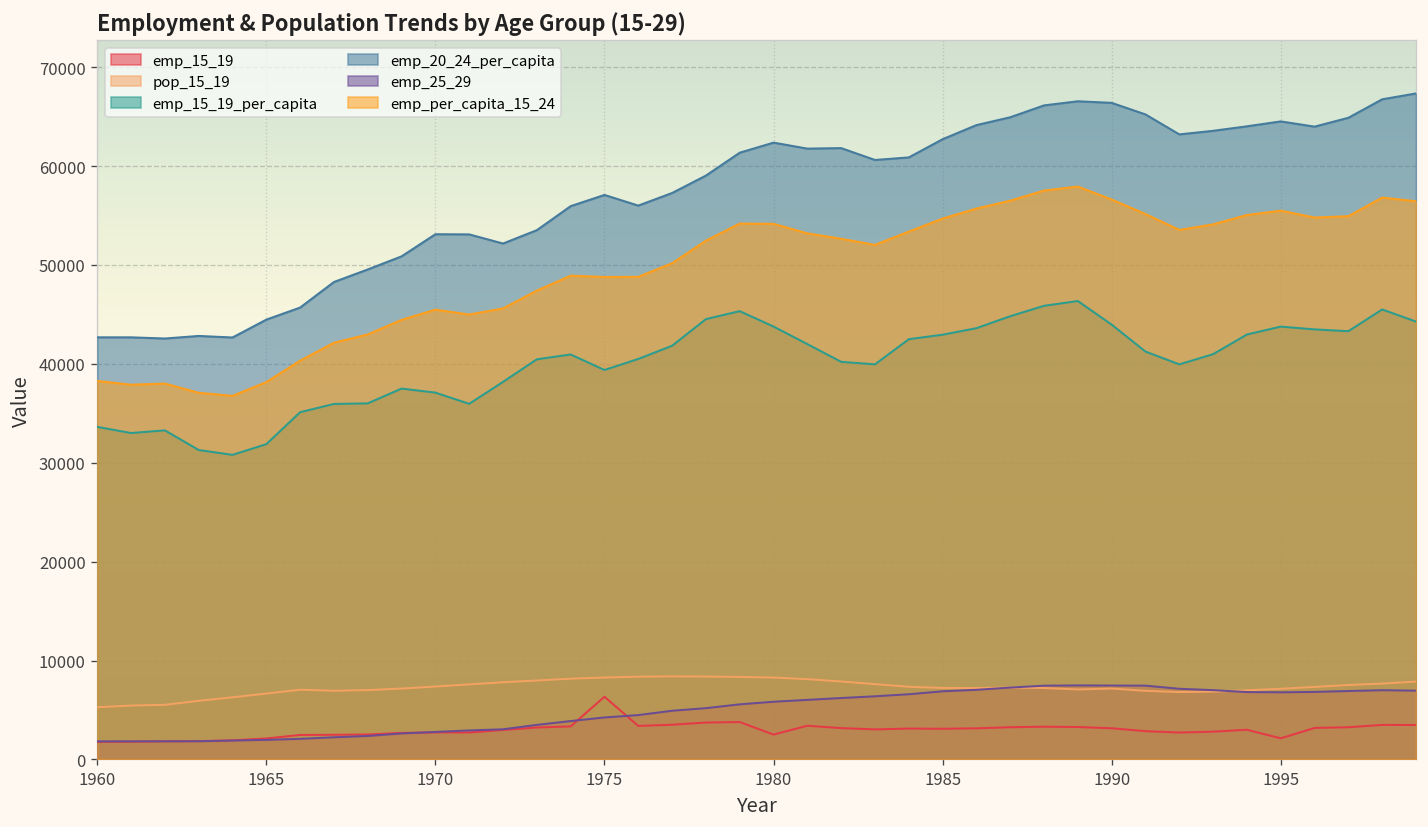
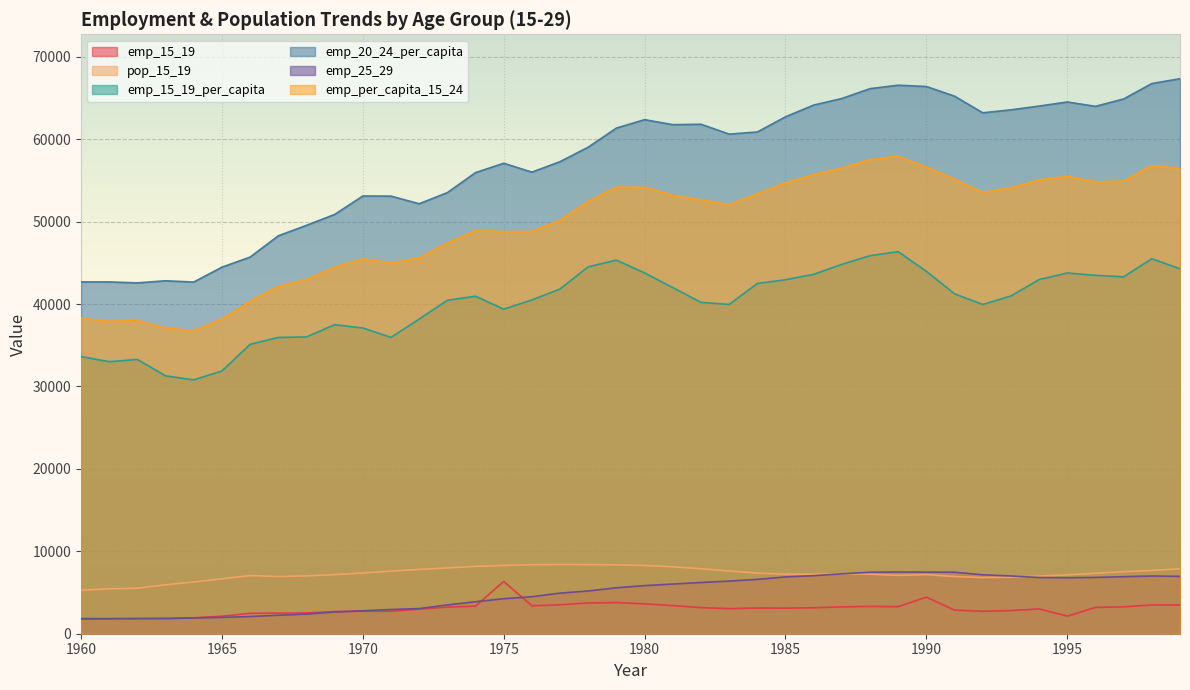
emp_15_19, 1980: 3000 -> 4000
emp_15_19, 1990: 3000 -> 4000
